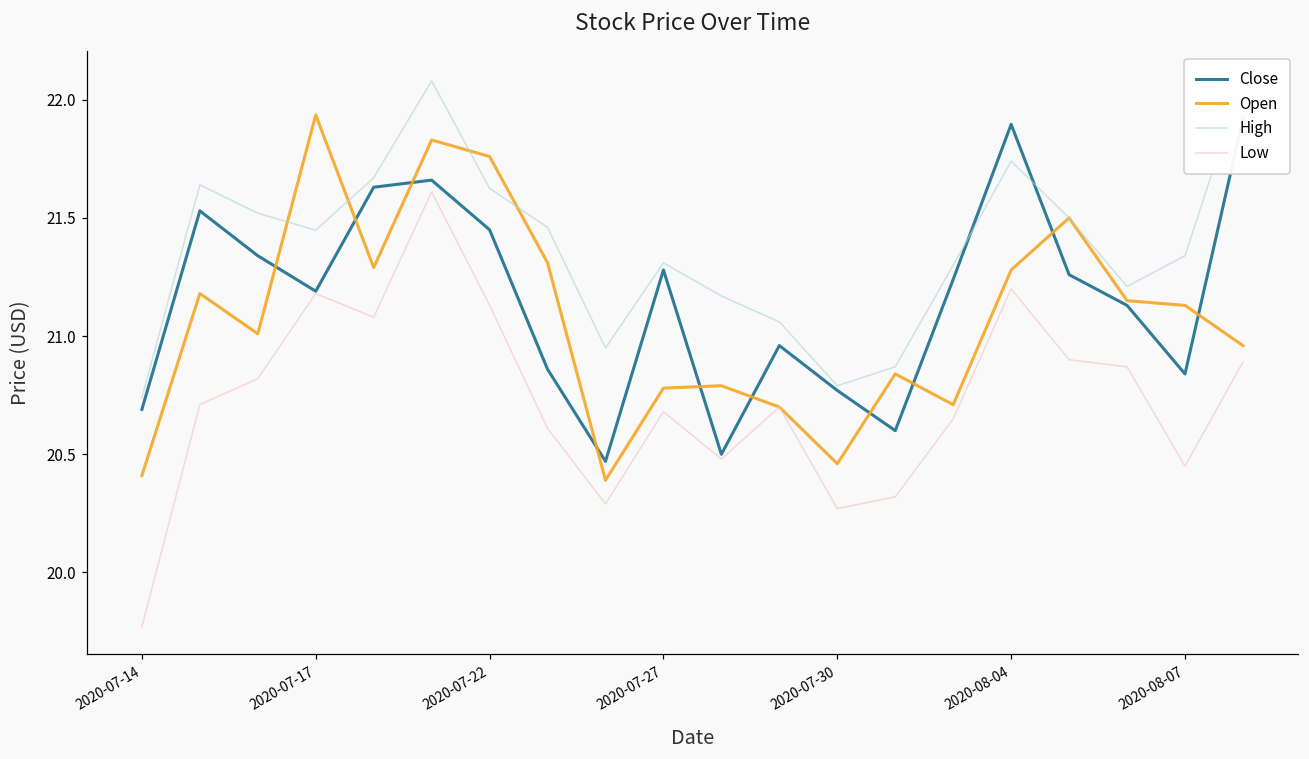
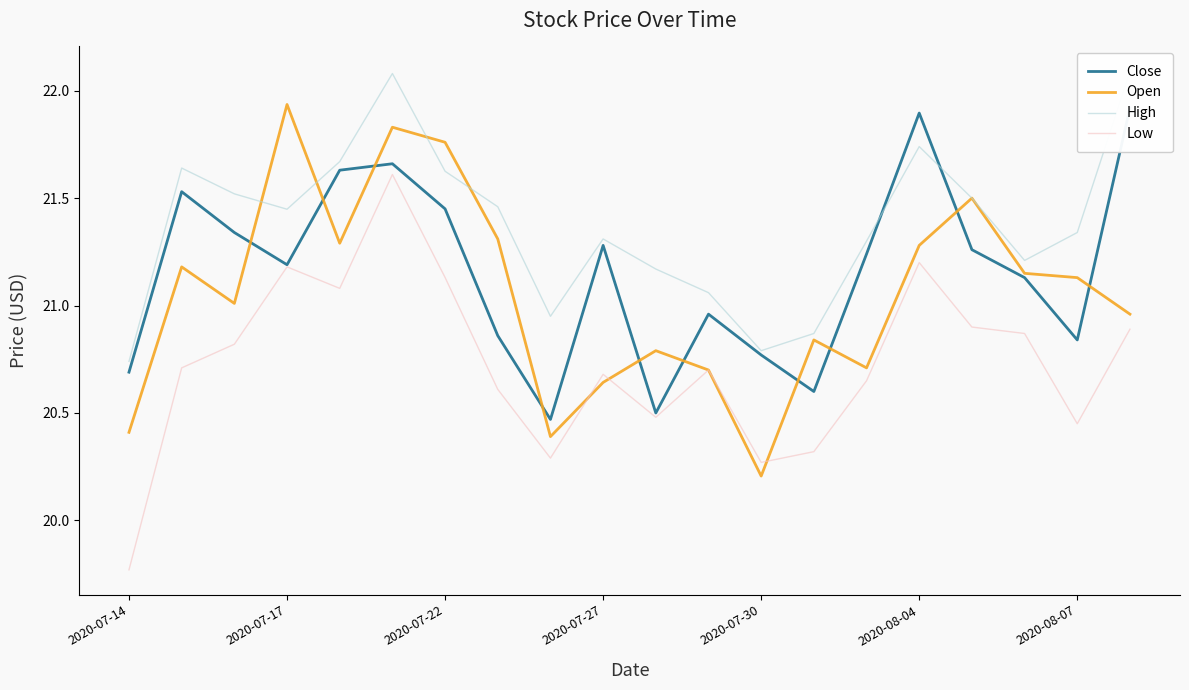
Open, 2020-07-27: 20.78 -> 20.64
Open, 2020-07-30: 20.46 -> 20.21
